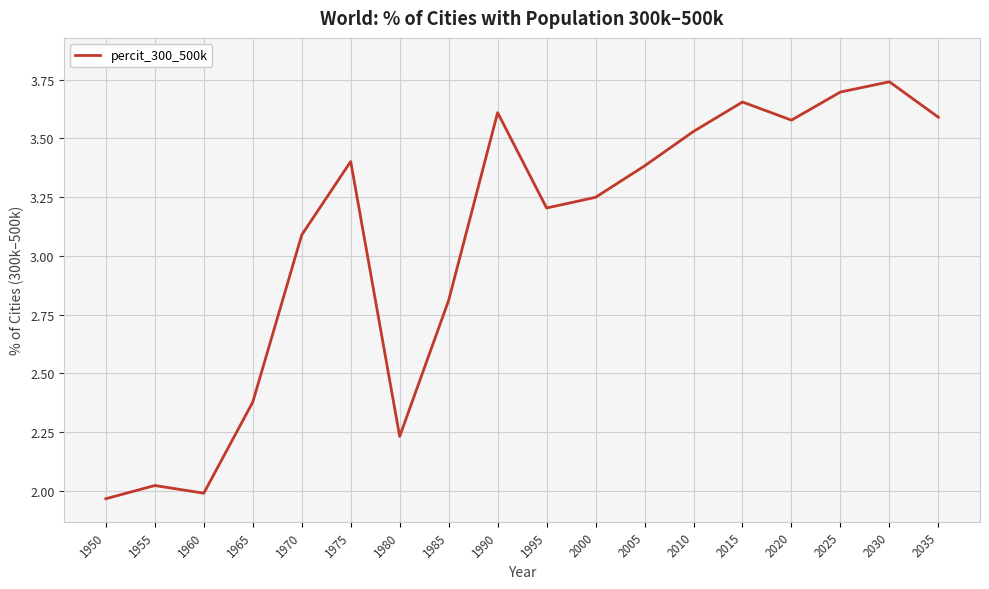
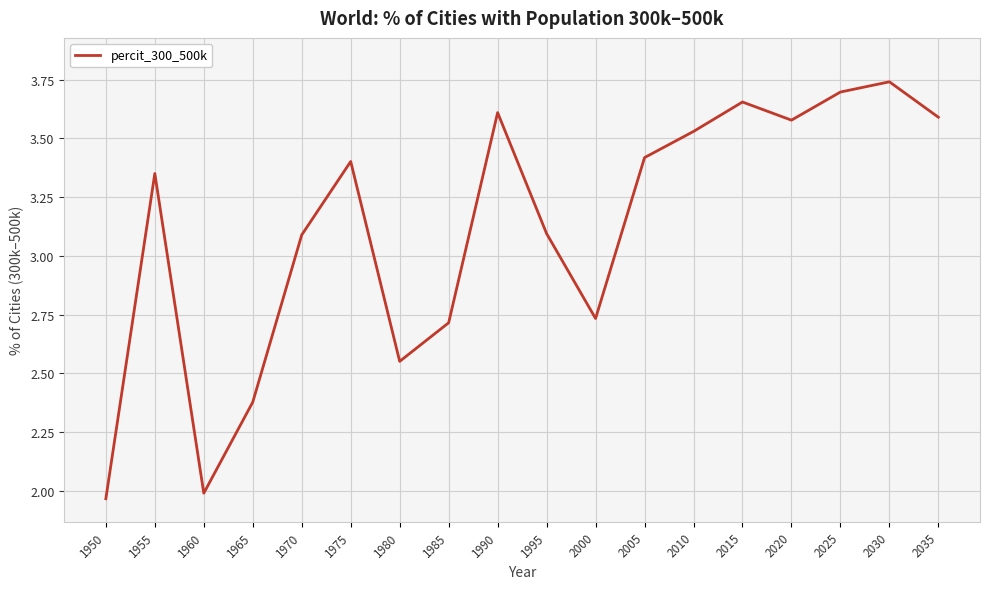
1955: 2.02 -> 3.35
1980: 2.23 -> 2.55
1985: 2.81 -> 2.71
1995: 3.20 -> 3.09
2000: 3.25 -> 2.73
2005: 3.38 -> 3.42
